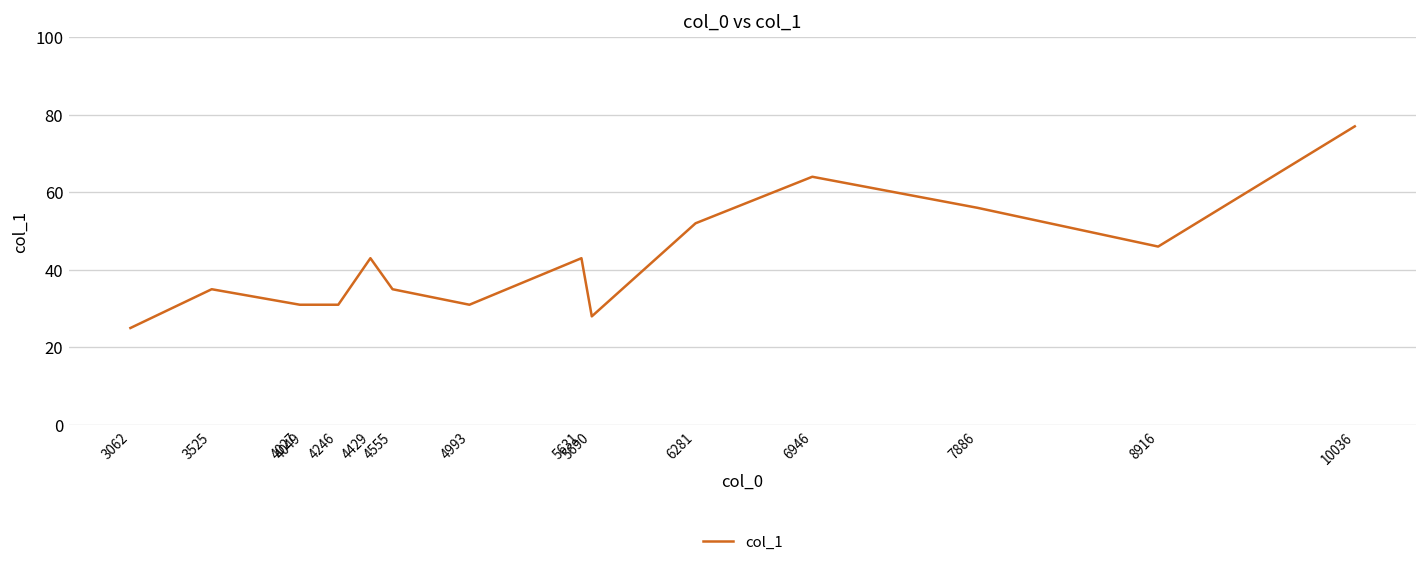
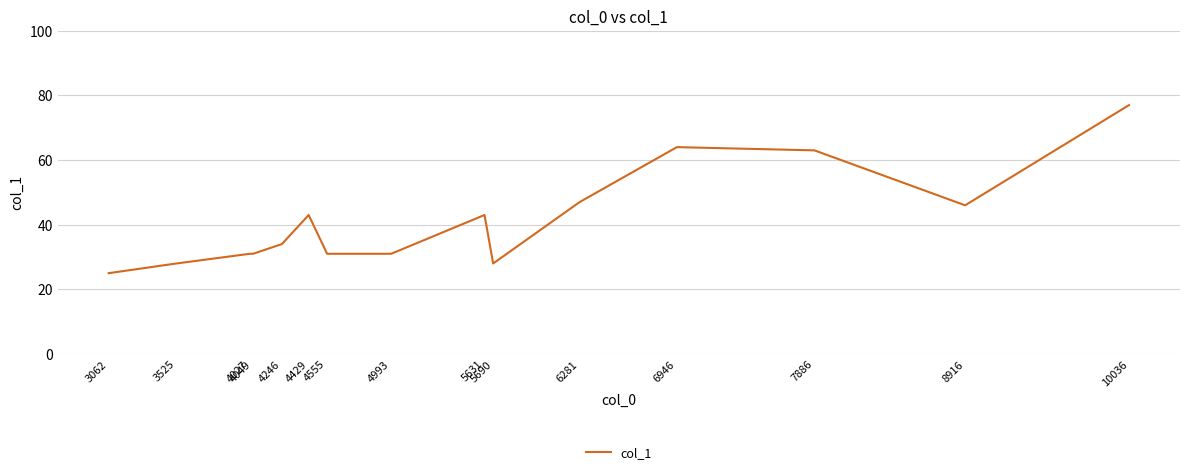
3525: 35 -> 28
4246: 31 -> 34
4555: 35 -> 31
6281: 52 -> 47
7886: 56 -> 63
